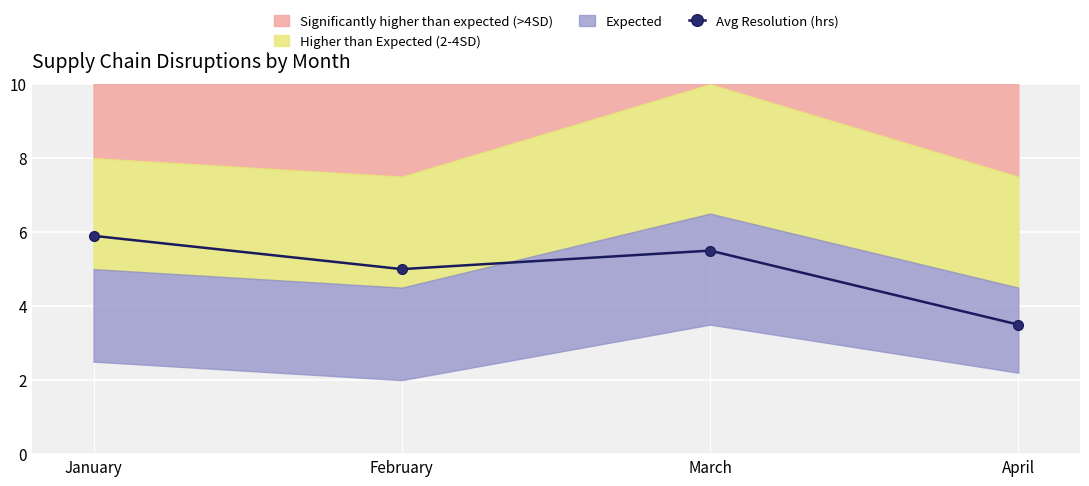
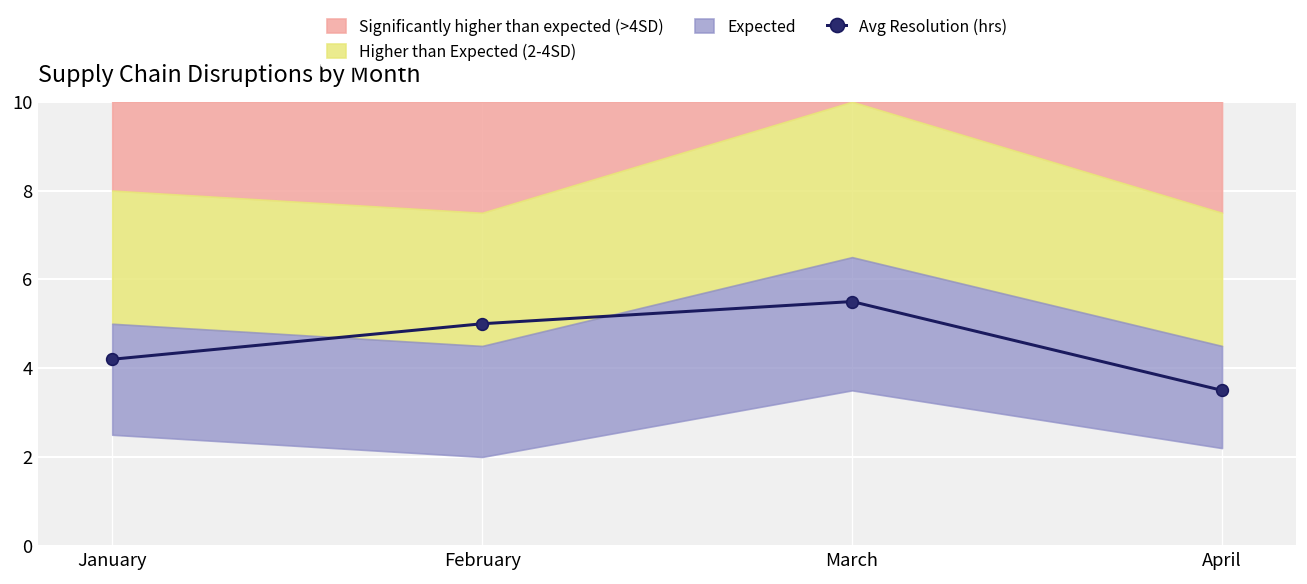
Avg Resolution (hrs), January: 5.9 -> 4.2
